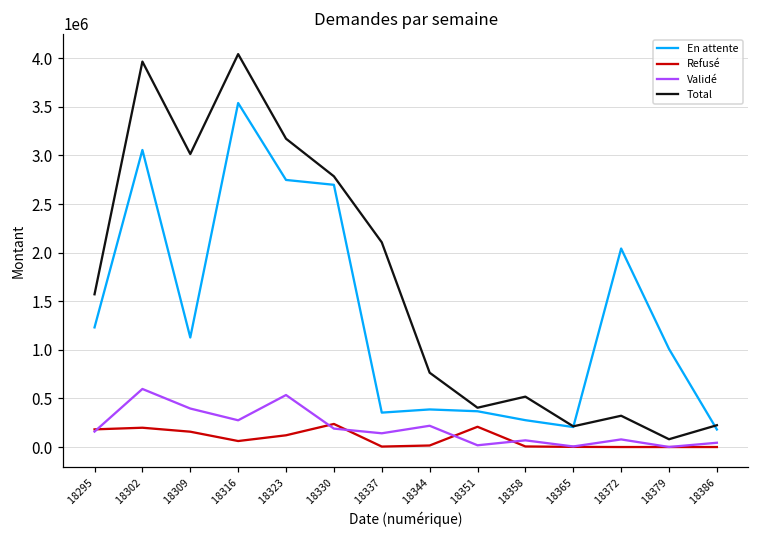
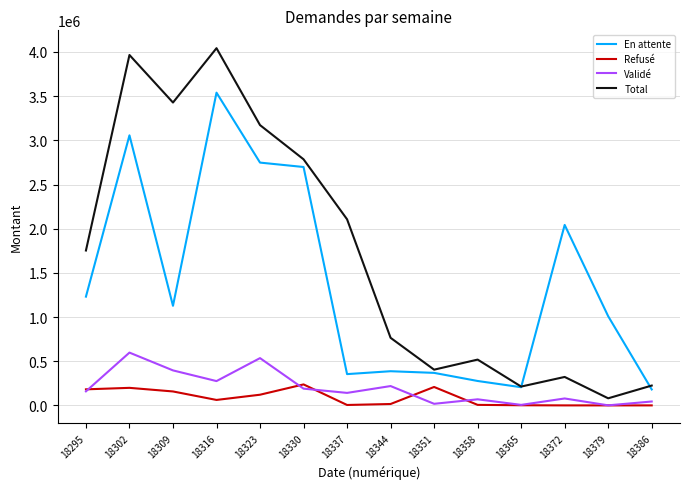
Total, 18295: 1600000 -> 1800000
Total, 18309: 3000000 -> 3400000
